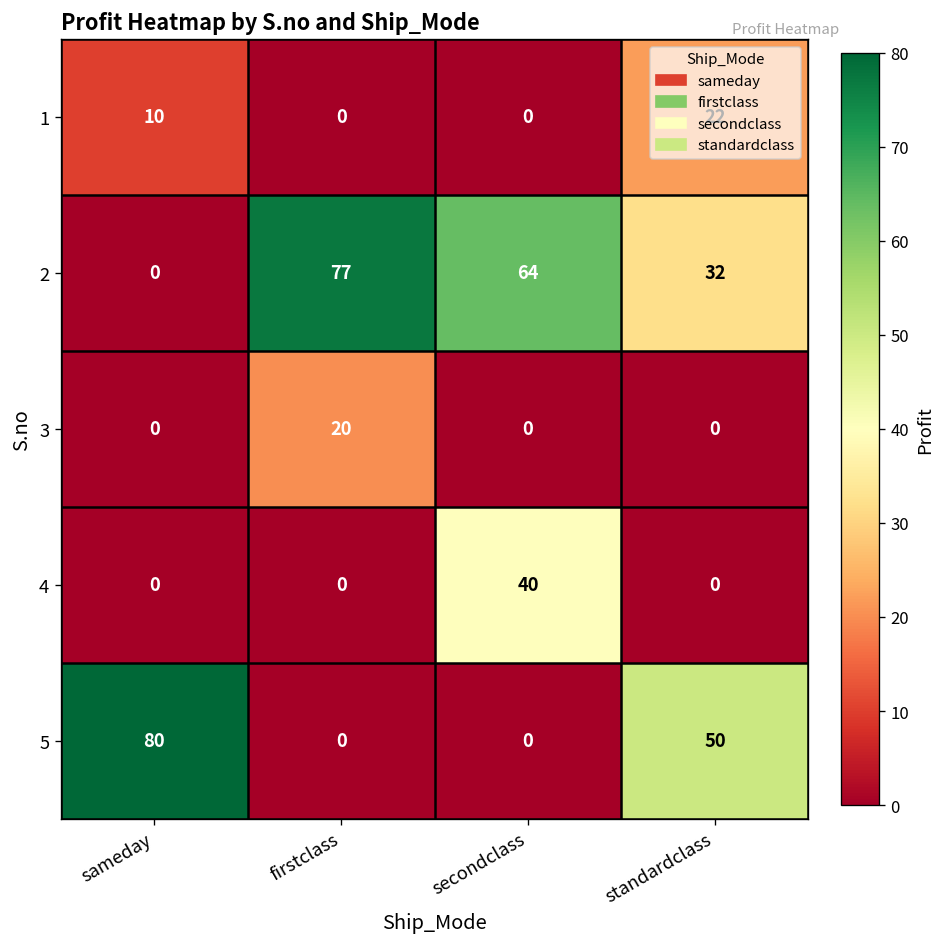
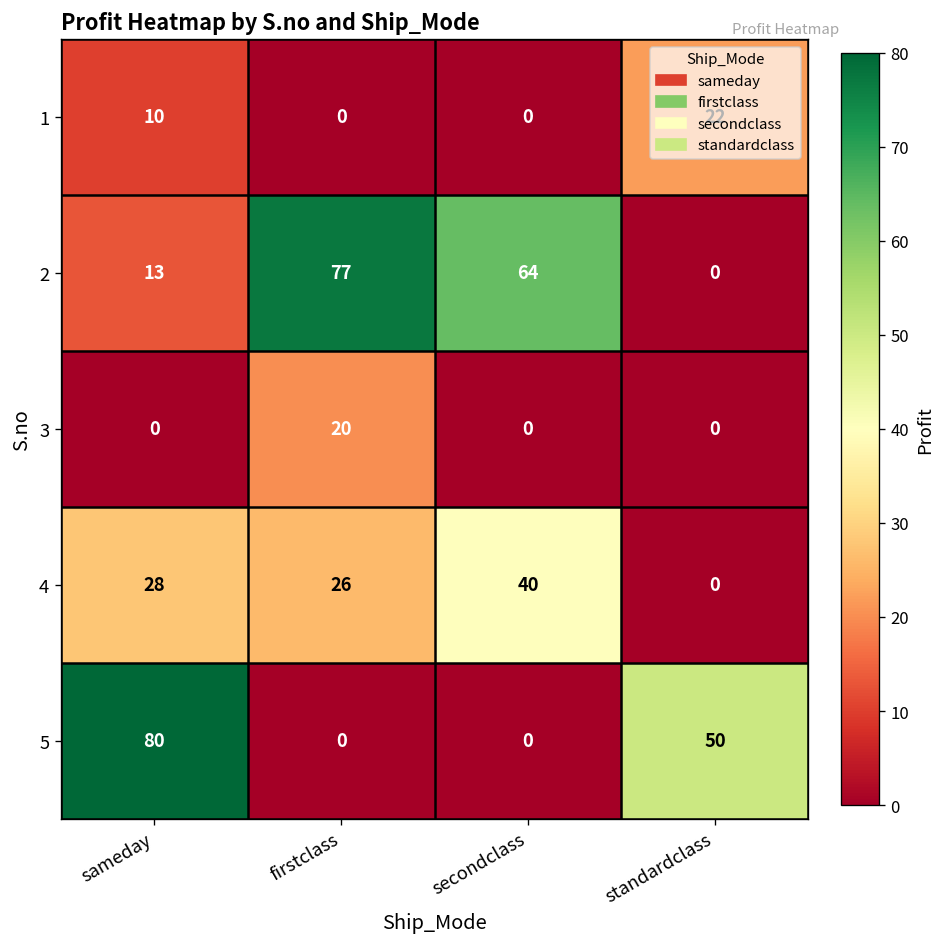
2, sameday: 0 -> 13
2, standardclass: 32 -> 0
4, sameday: 0 -> 28
4, firstclass: 0 -> 26
